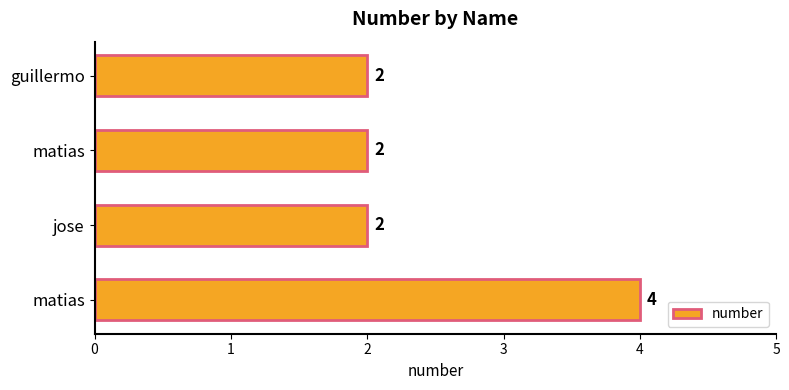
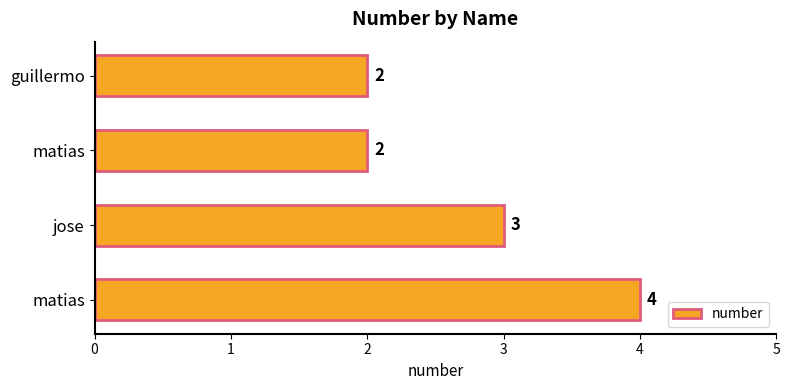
jose: 2 -> 3
